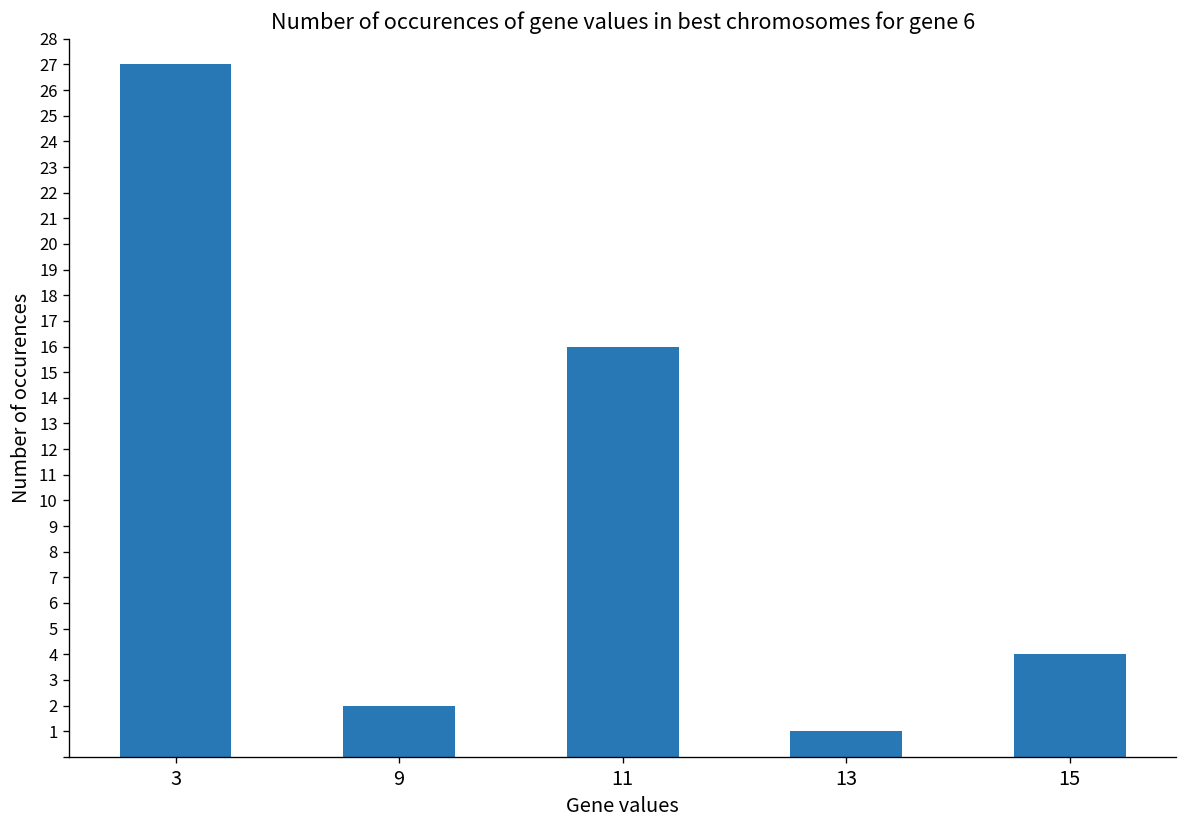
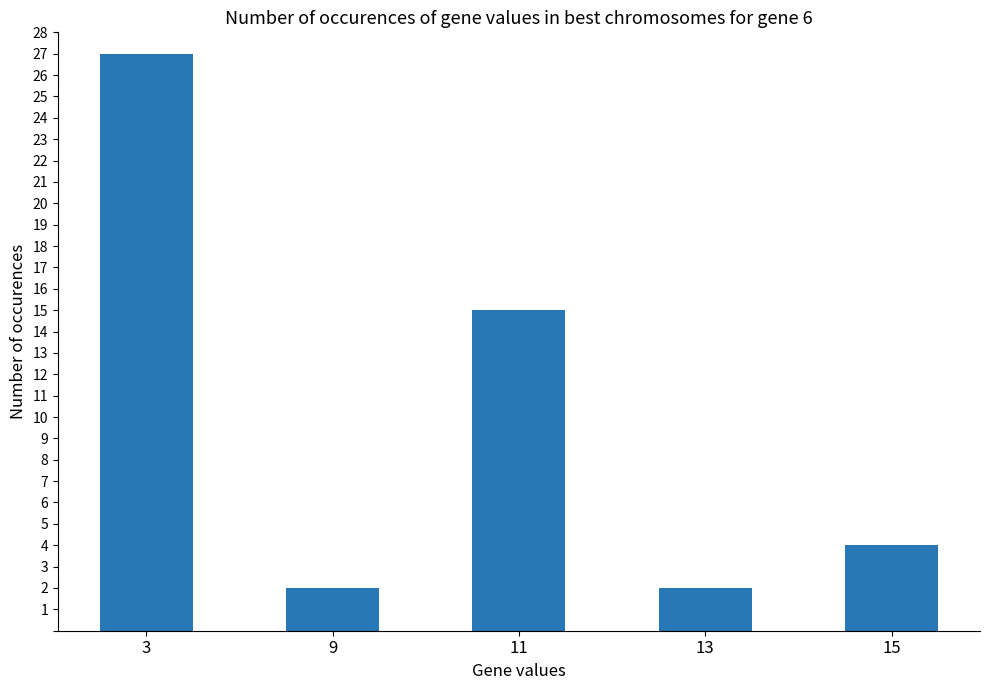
11: 16 -> 15
13: 1 -> 2
